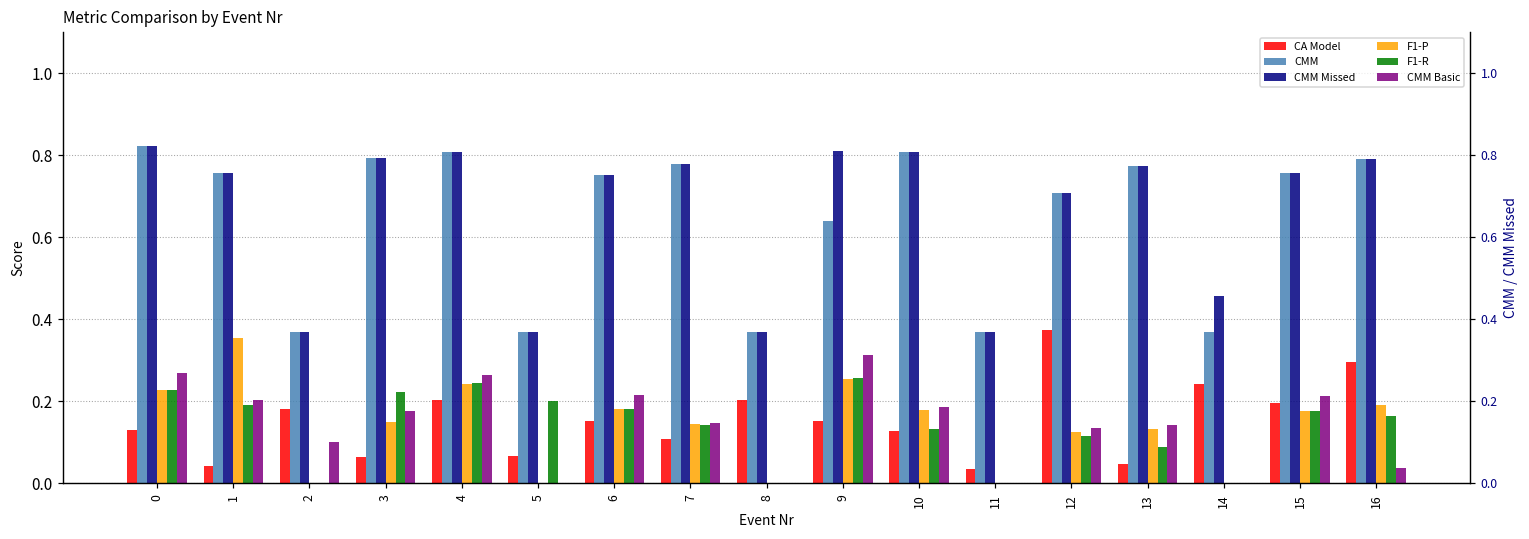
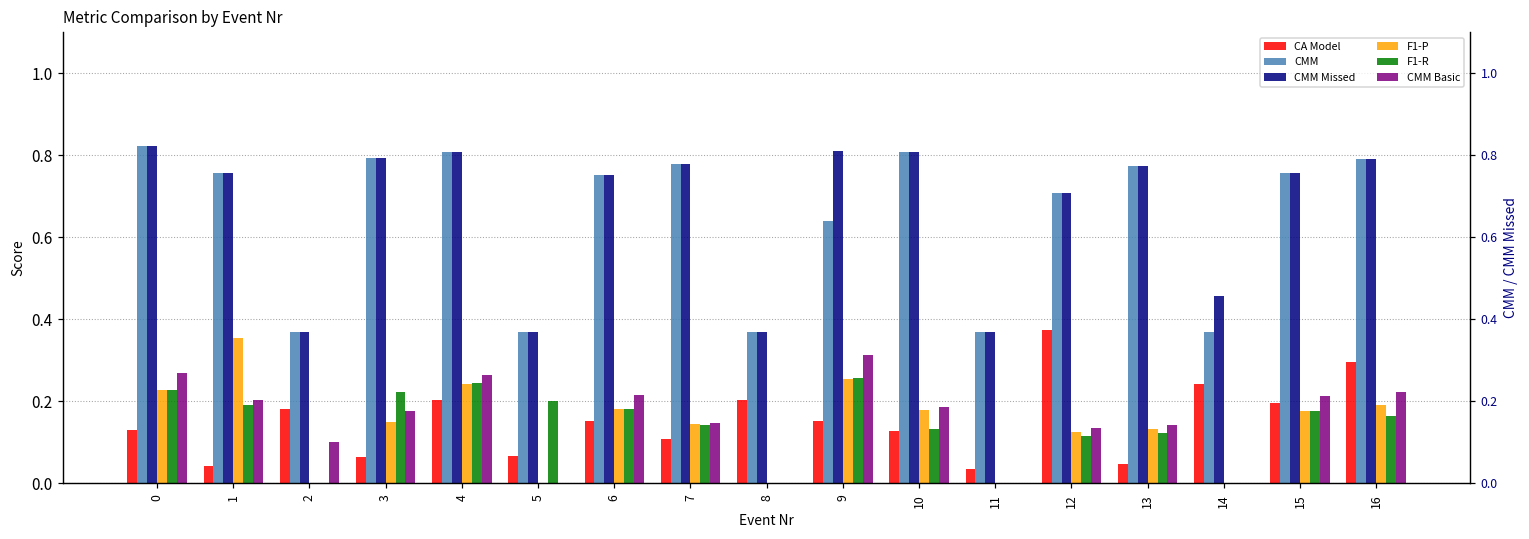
F1-R, 13: 0.09 -> 0.12
CMM Basic, 16: 0.04 -> 0.22
